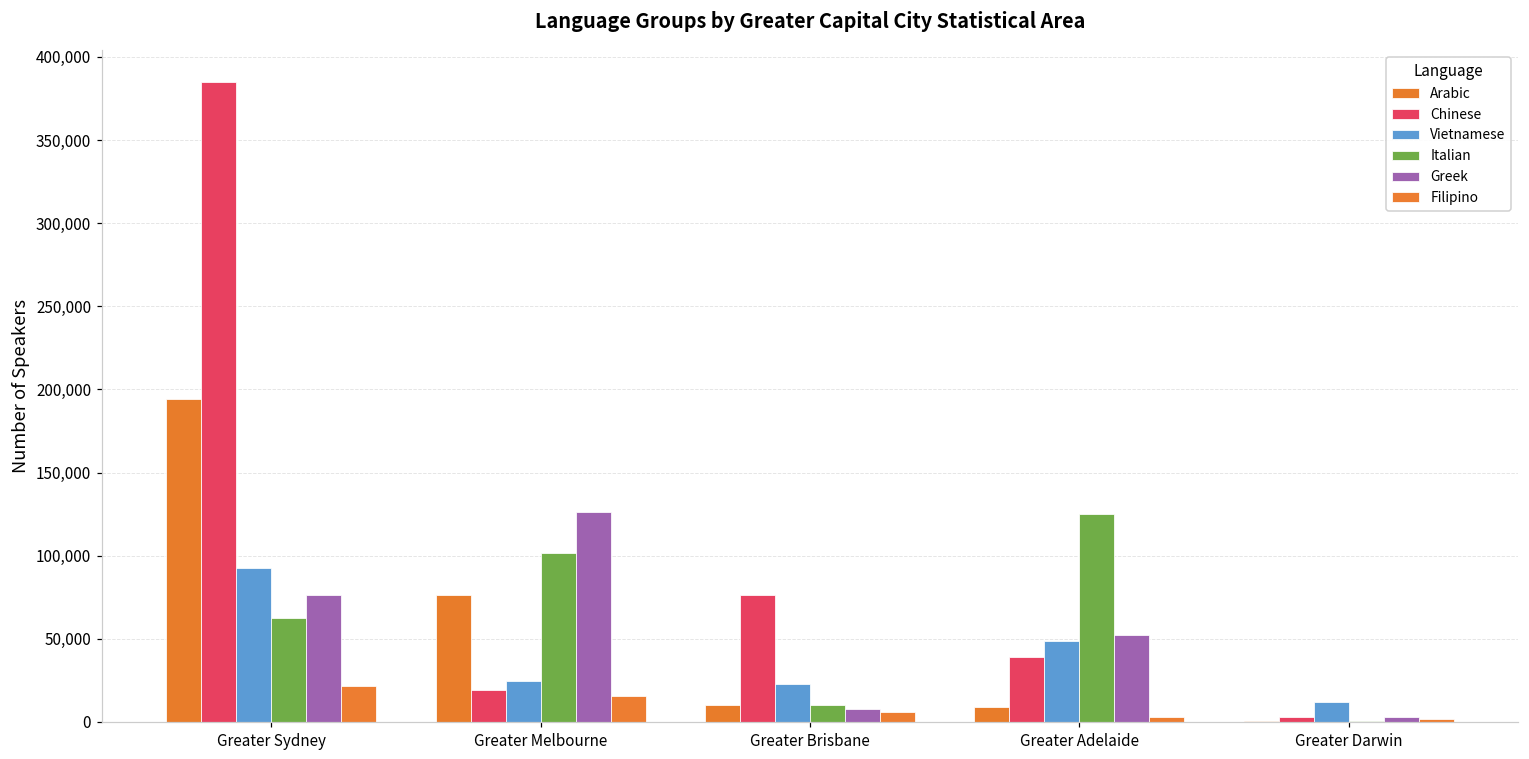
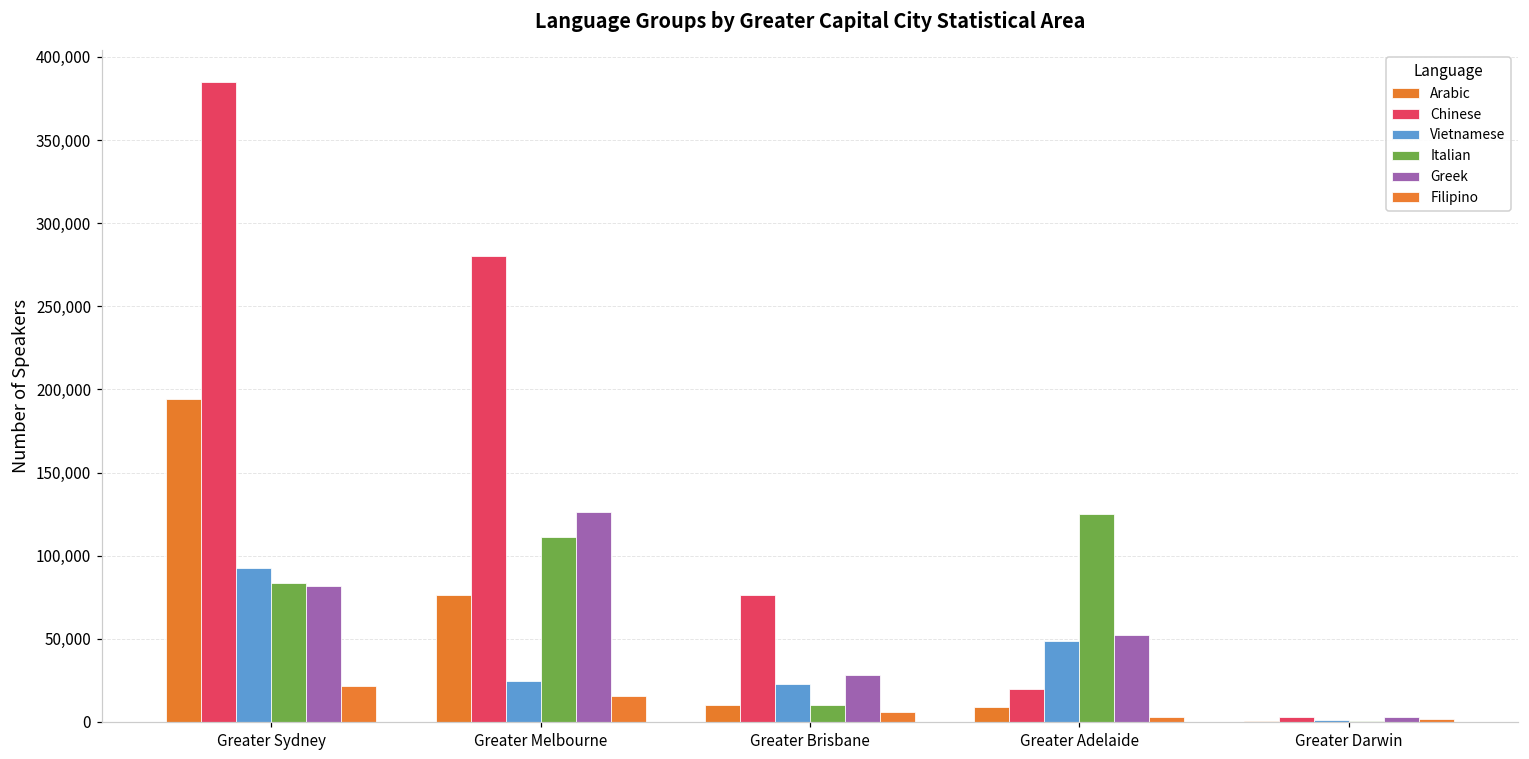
Italian, Greater Sydney: 63,000 -> 83,000
Greek, Greater Sydney: 76,000 -> 82,000
Chinese, Greater Melbourne: 19,000 -> 280,000
Italian, Greater Melbourne: 101,000 -> 111,000
Greek, Greater Brisbane: 8,000 -> 28,000
Chinese, Greater Adelaide: 39,000 -> 20,000
Vietnamese, Greater Darwin: 12,000 -> 1,000
